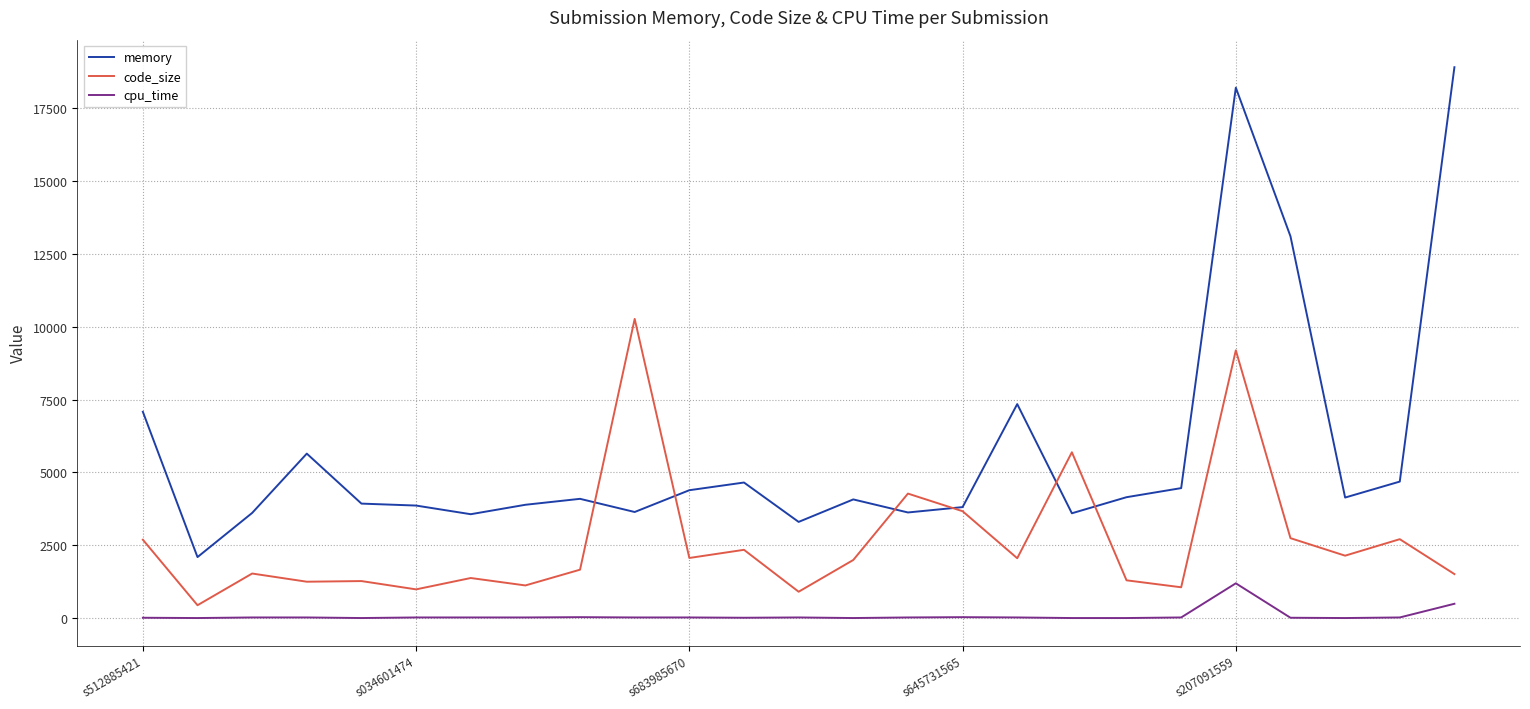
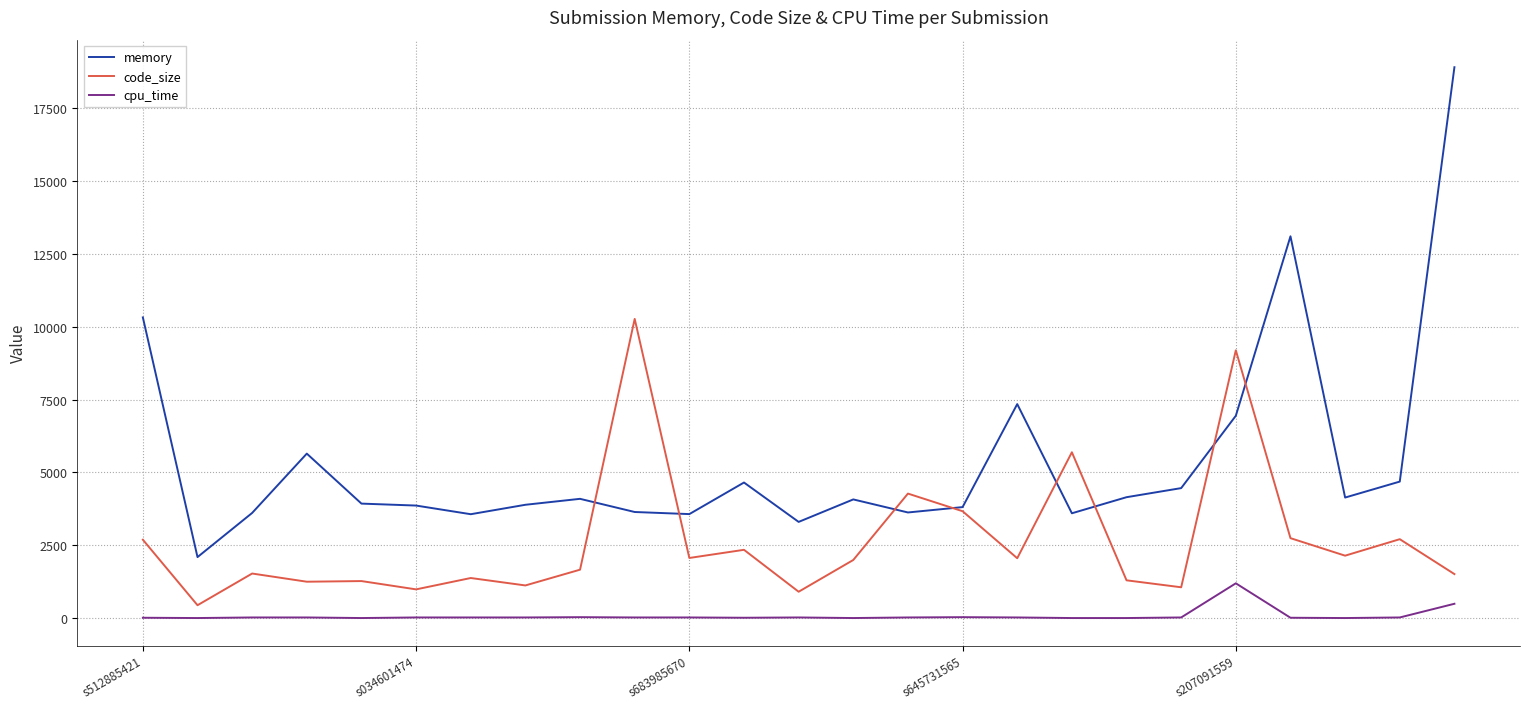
memory, s512885421: 7100 -> 10300
memory, s683985670: 4400 -> 3600
memory, s207091559: 18200 -> 6900
